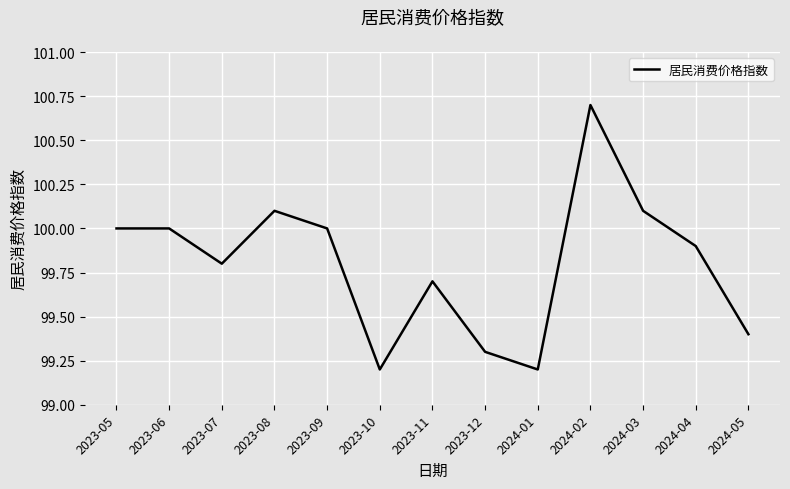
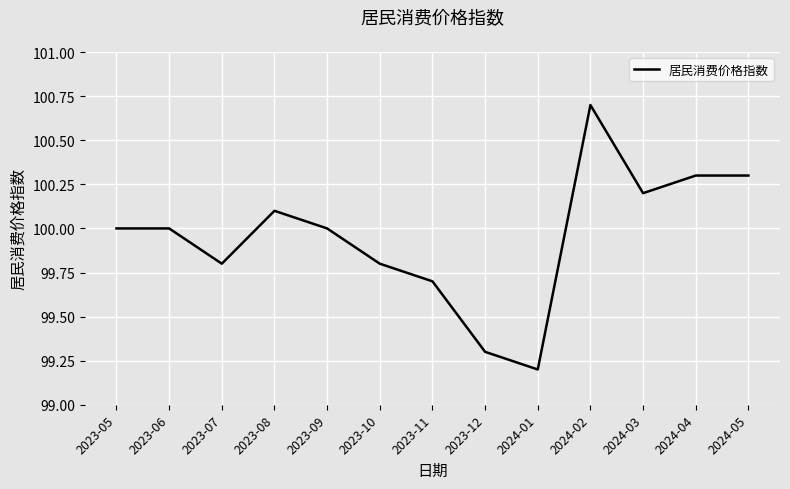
2023-10: 99.2 -> 99.8
2024-03: 100.1 -> 100.2
2024-04: 99.9 -> 100.3
2024-05: 99.4 -> 100.3
